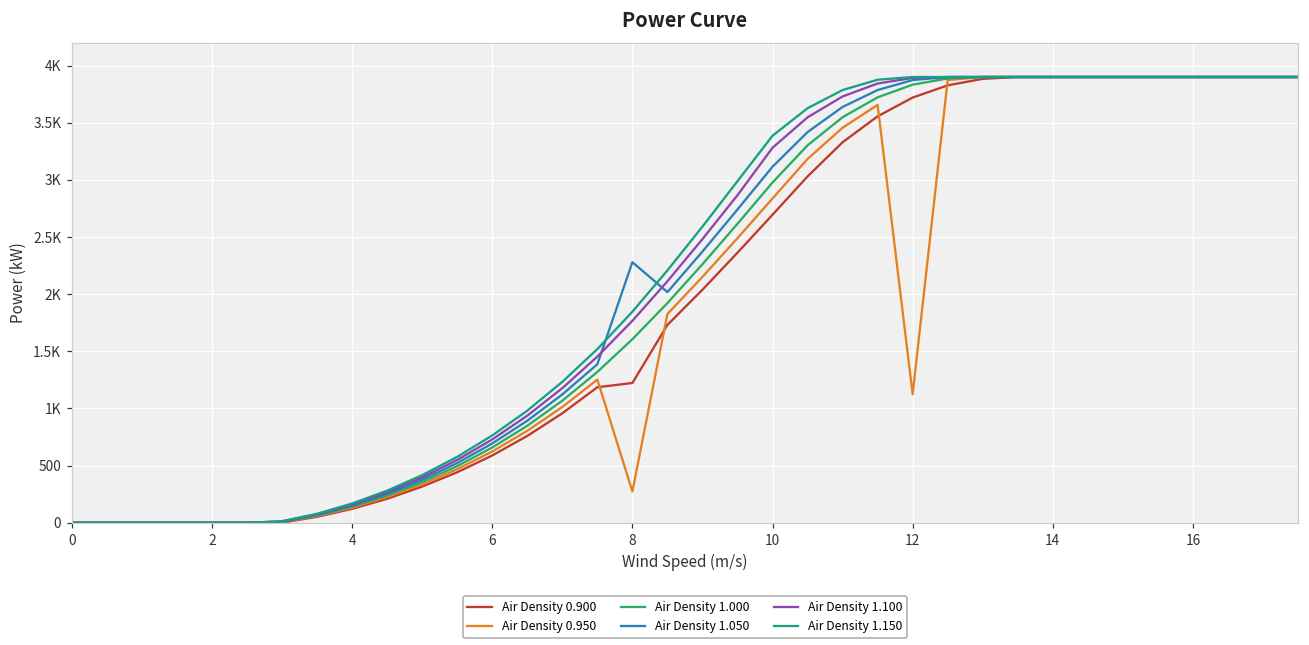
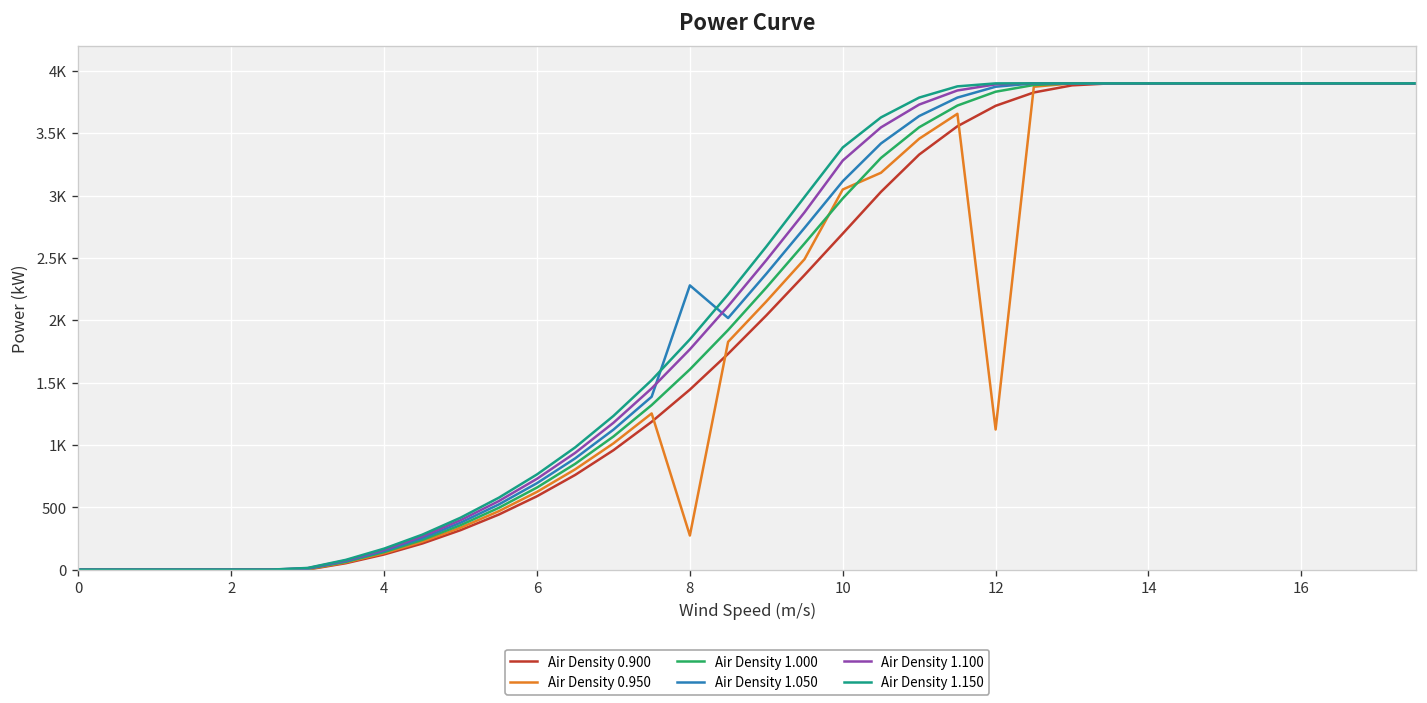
Air Density 0.900, 8: 1220 -> 1440
Air Density 0.950, 10: 2840 -> 3050
